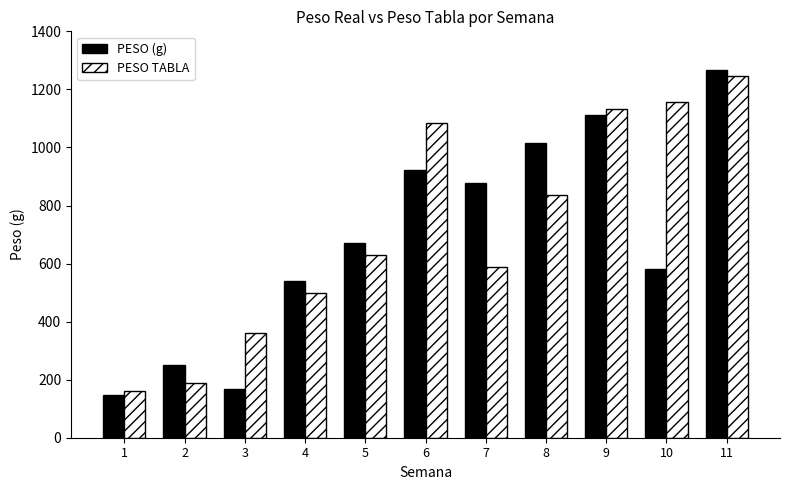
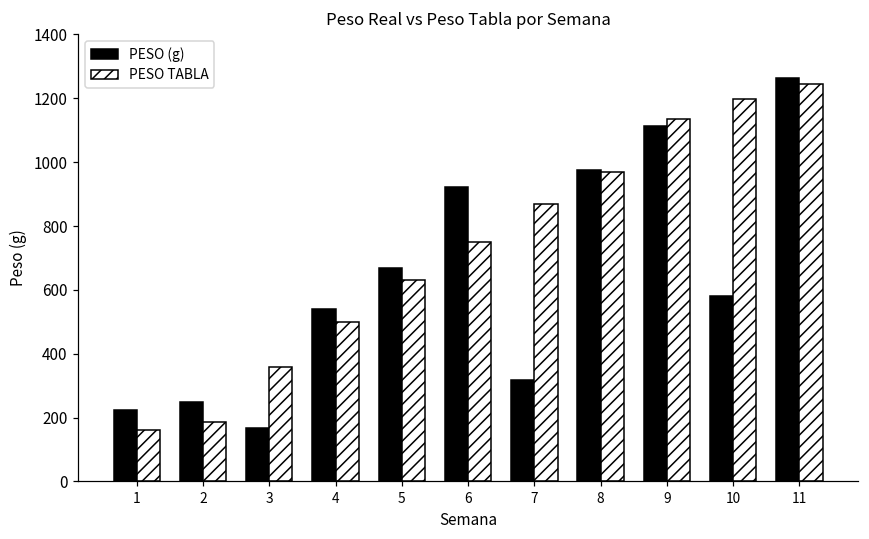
PESO (g), 1: 150 -> 220
PESO TABLA, 6: 1080 -> 750
PESO (g), 7: 880 -> 320
PESO TABLA, 7: 590 -> 870
PESO (g), 8: 1020 -> 980
PESO TABLA, 8: 840 -> 970
PESO TABLA, 10: 1160 -> 1200
